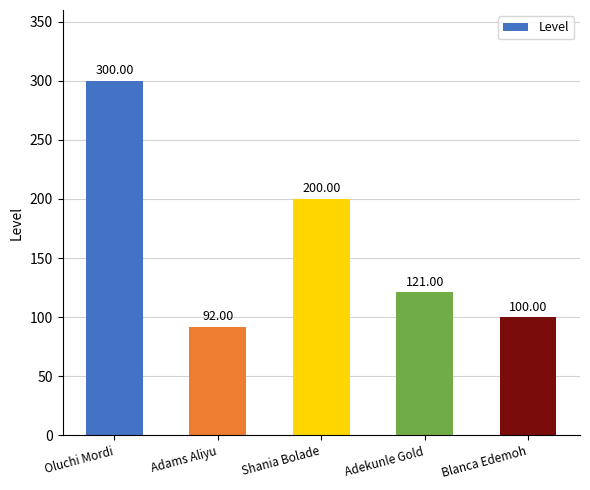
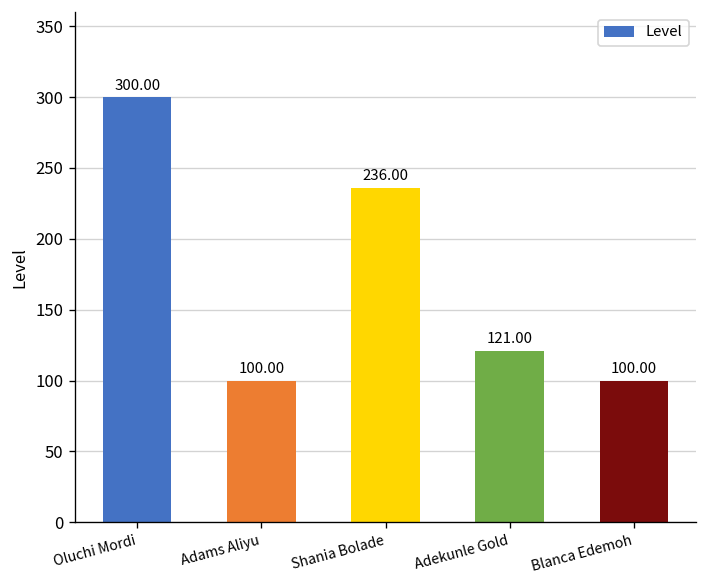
Adams Aliyu: 92.00 -> 100.00
Shania Bolade: 200.00 -> 236.00
